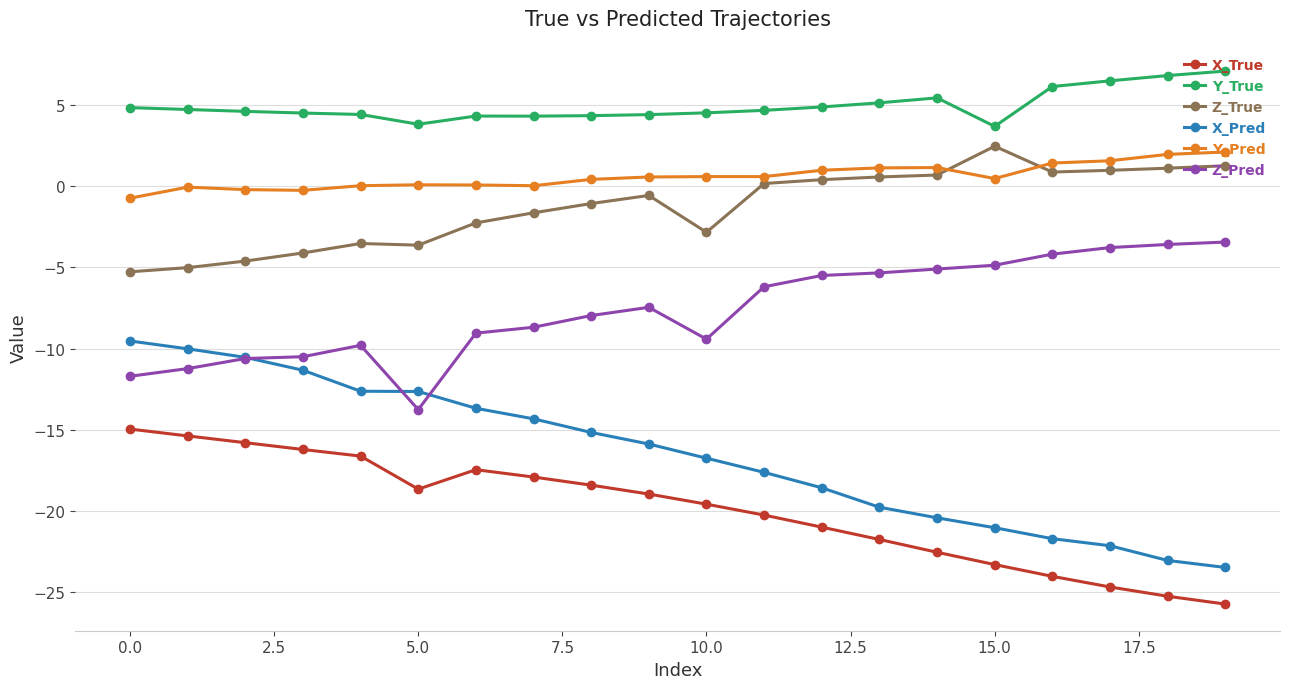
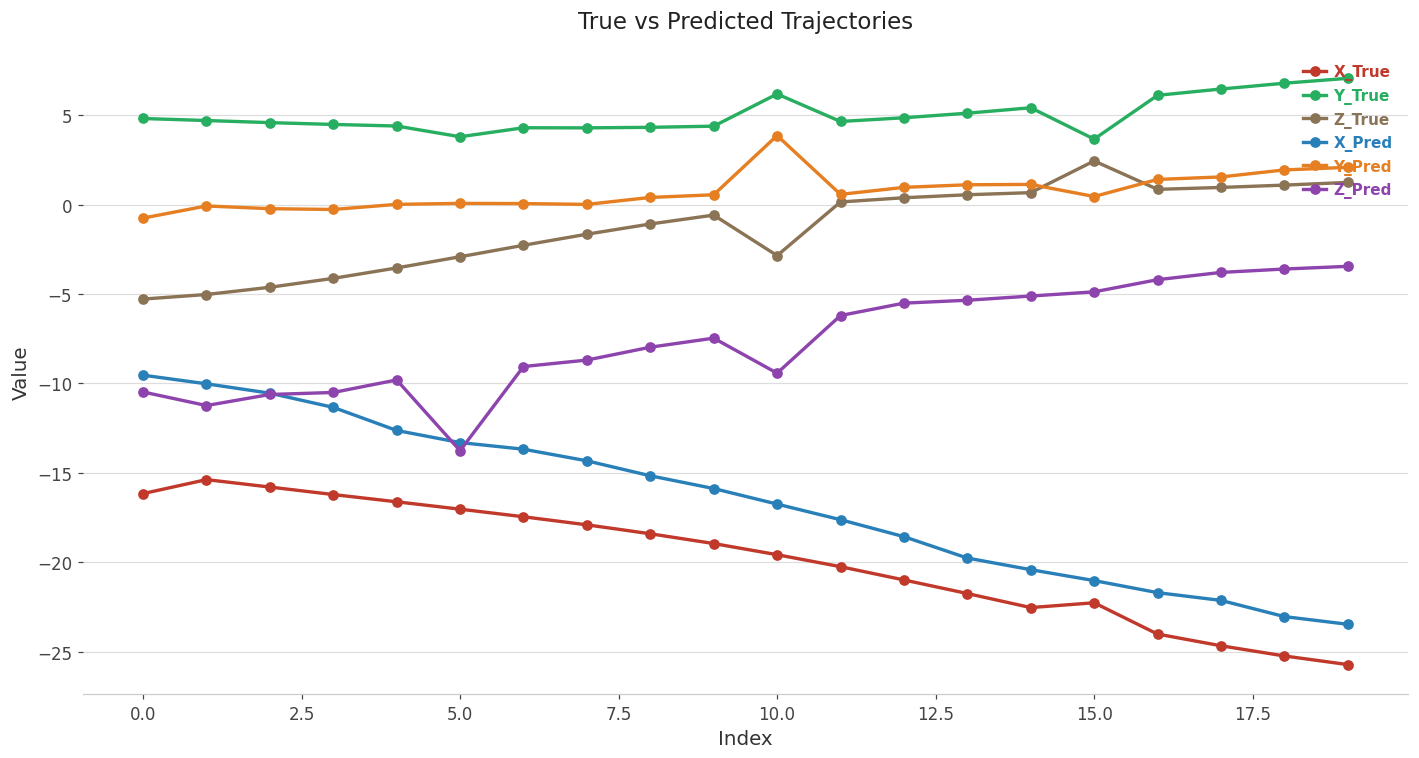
X_True, 0.0: -15.0 -> -16.2
Z_Pred, 0.0: -11.7 -> -10.5
X_True, 5.0: -18.6 -> -17.0
Z_True, 5.0: -3.6 -> -2.9
X_Pred, 5.0: -12.6 -> -13.3
Y_True, 10.0: 4.5 -> 6.2
Y_Pred, 10.0: 0.6 -> 3.9
X_True, 15.0: -23.3 -> -22.3
